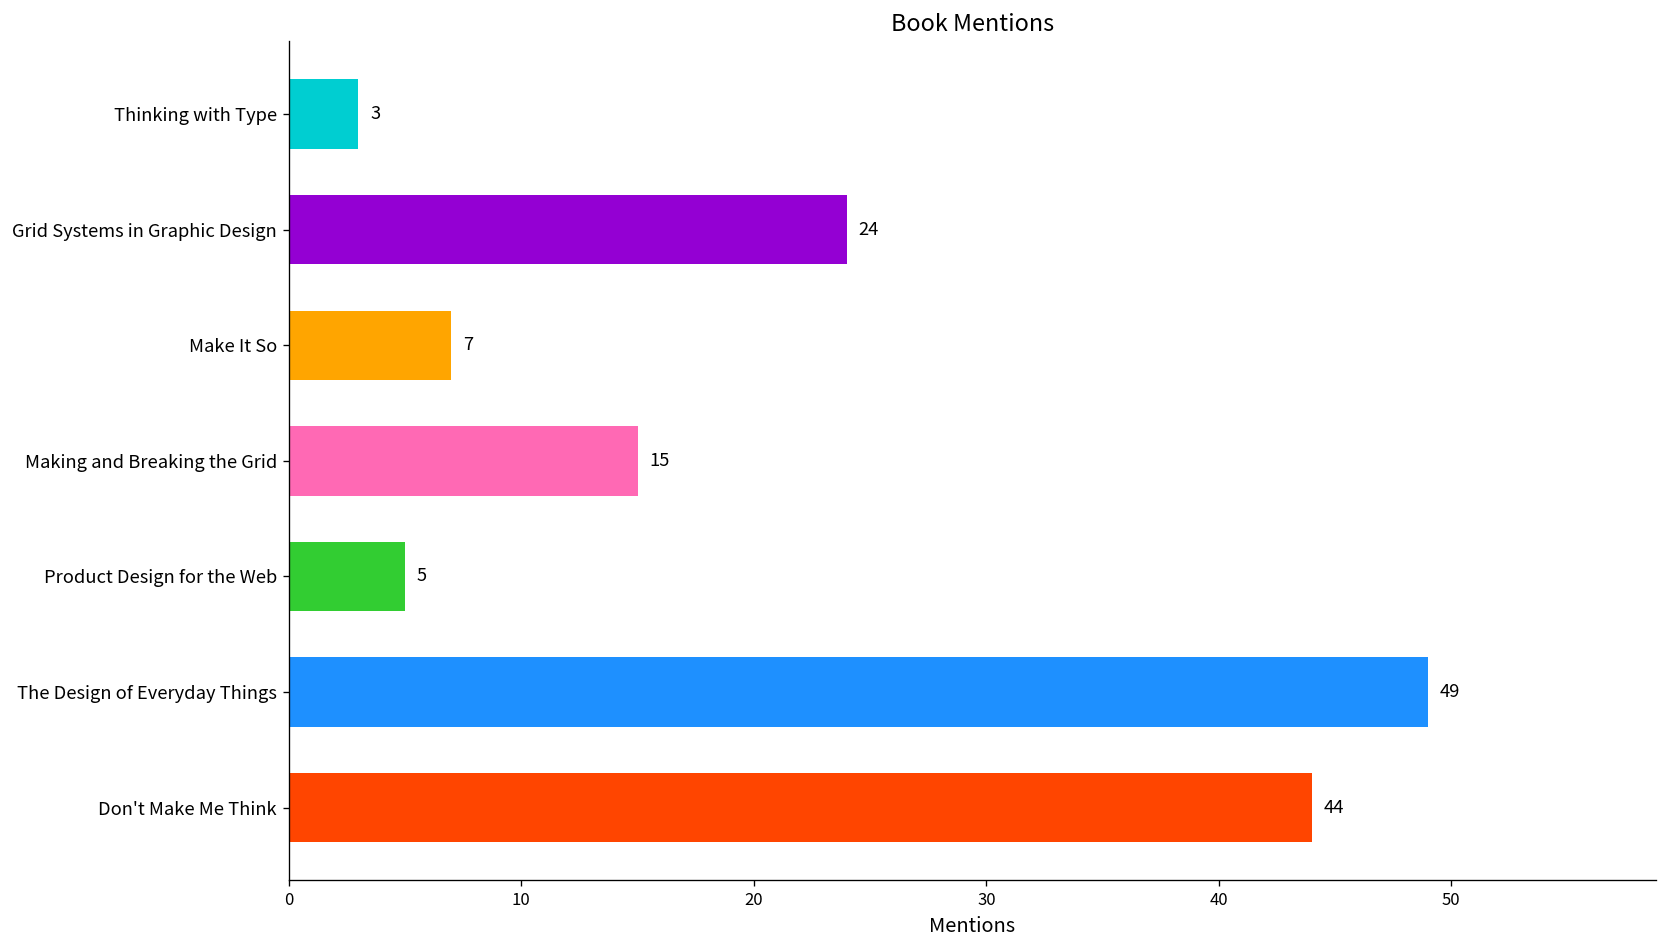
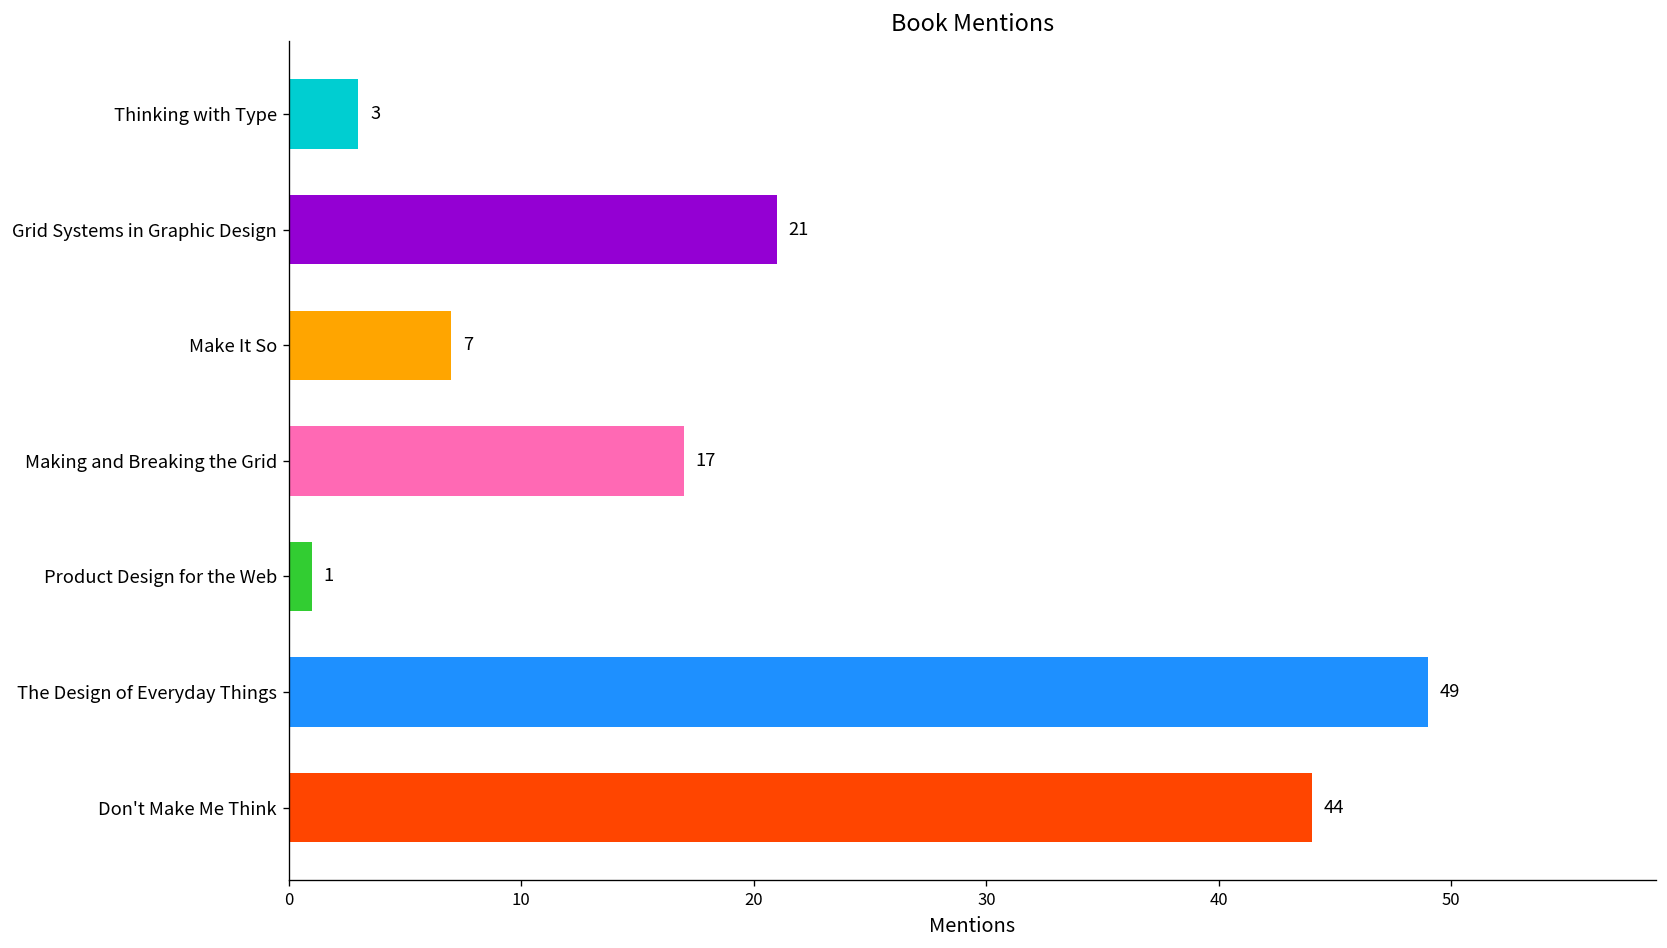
Grid Systems in Graphic Design: 24 -> 21
Making and Breaking the Grid: 15 -> 17
Product Design for the Web: 5 -> 1
